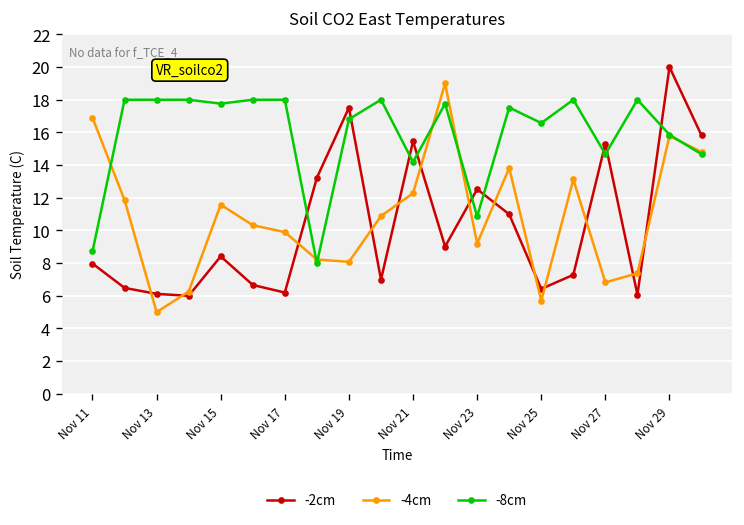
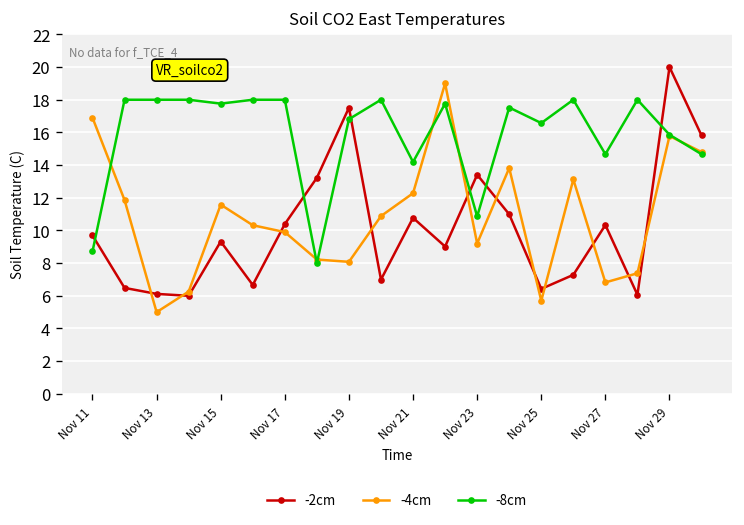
-2cm, Nov 11: 8.0 -> 9.7
-2cm, Nov 15: 8.4 -> 9.3
-2cm, Nov 17: 6.2 -> 10.4
-2cm, Nov 21: 15.5 -> 10.8
-2cm, Nov 23: 12.5 -> 13.4
-2cm, Nov 27: 15.3 -> 10.3
